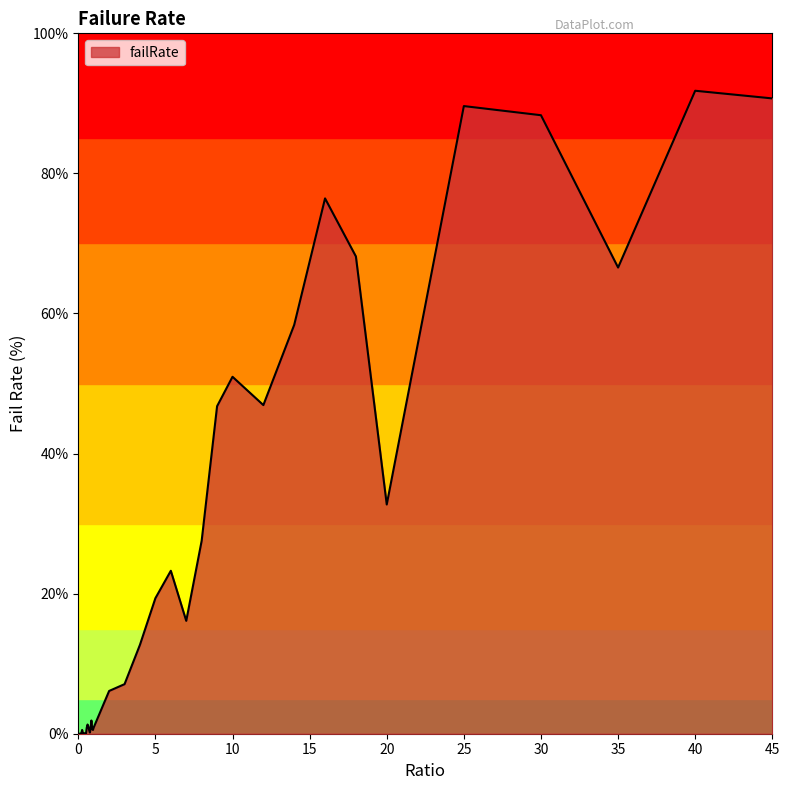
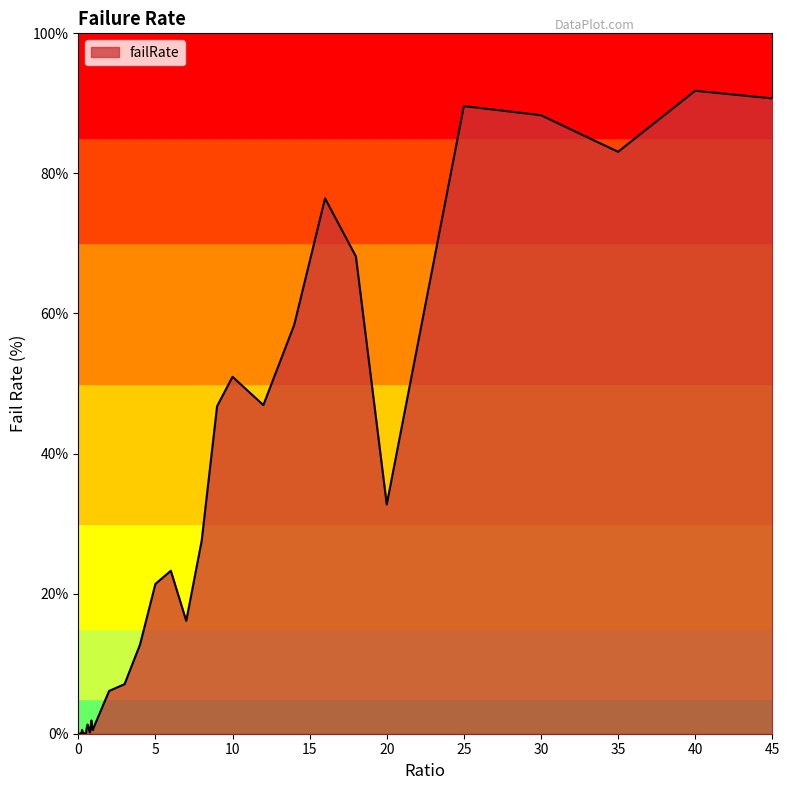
failRate, 5: 19% -> 21%
failRate, 35: 67% -> 83%
